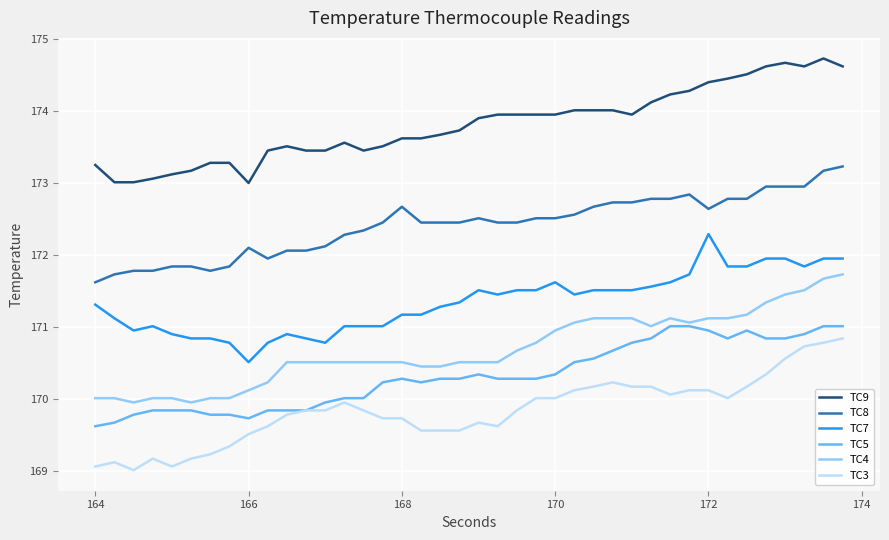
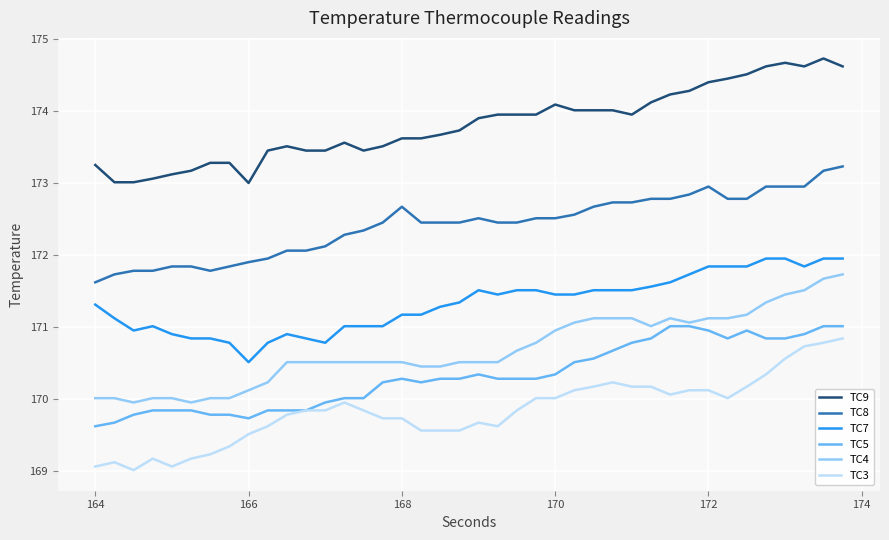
TC8, 166: 172.1 -> 171.9
TC9, 170: 174.0 -> 174.1
TC7, 170: 171.6 -> 171.5
TC8, 172: 172.6 -> 173.0
TC7, 172: 172.3 -> 171.8
